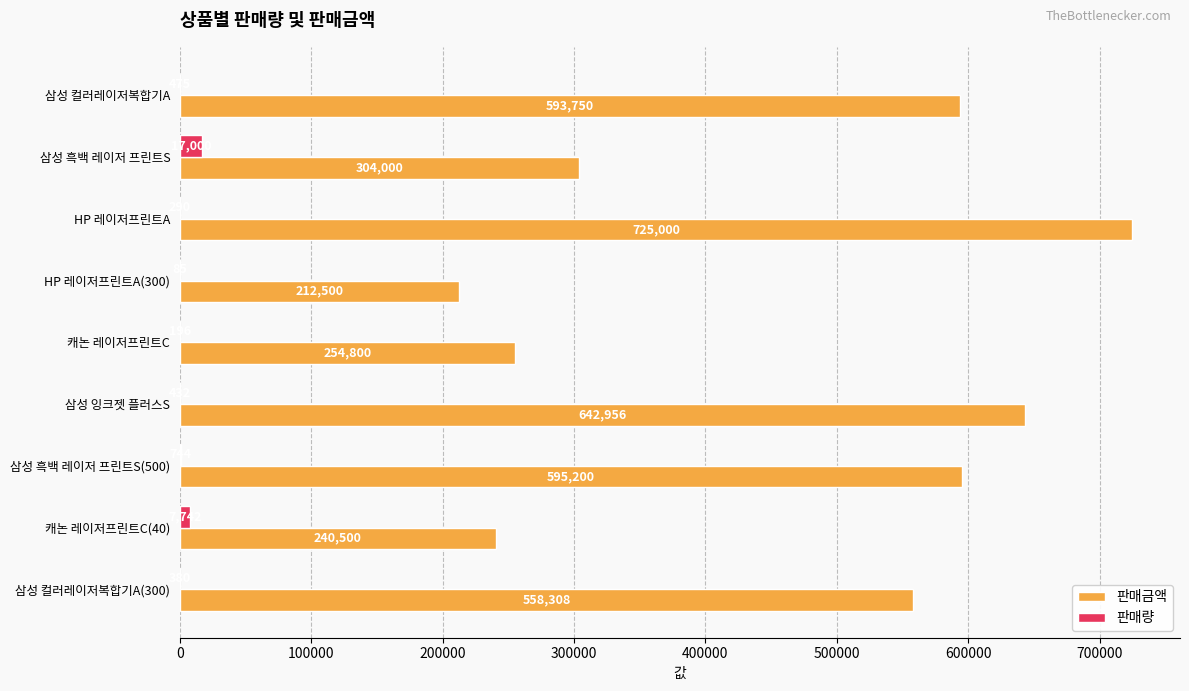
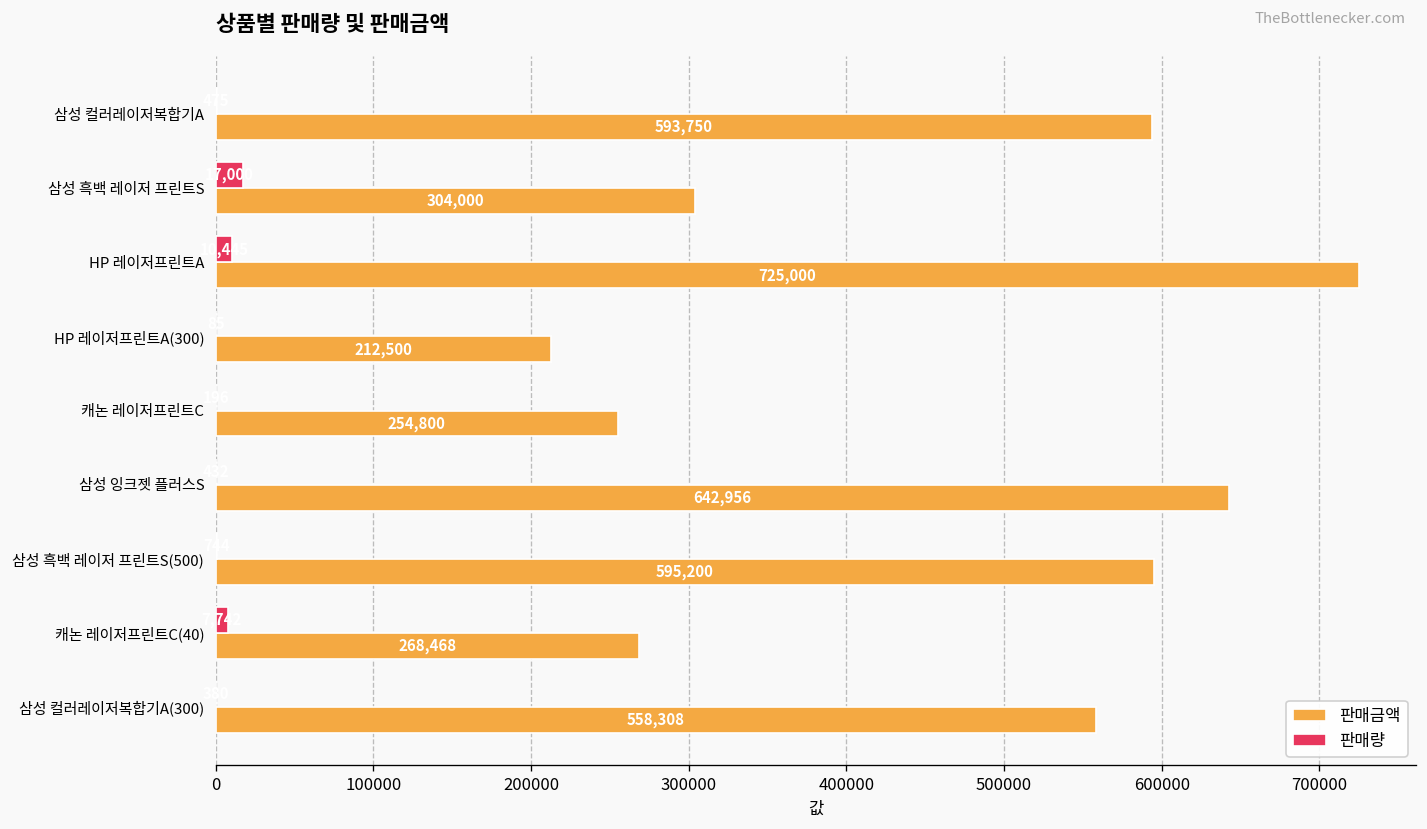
판매량, HP 레이저프린트A: 0 -> 10000
판매금액, 캐논 레이저프린트C(40): 240,500 -> 268,468
